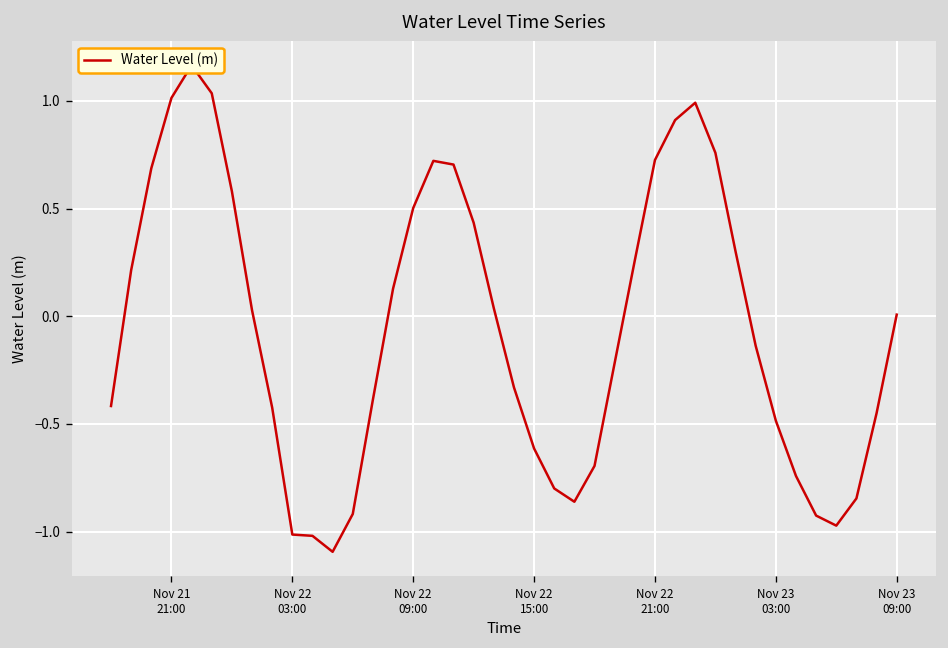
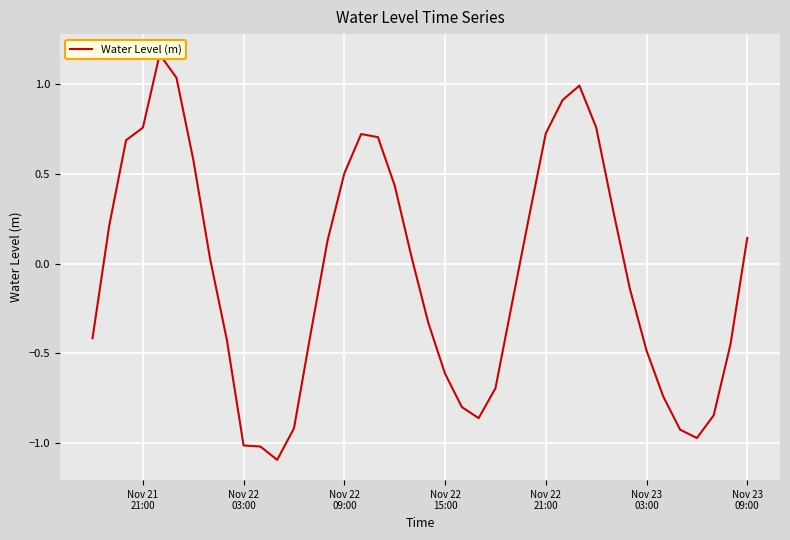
Nov 21 21:00: 1.01 -> 0.76
Nov 23 09:00: 0.01 -> 0.14
